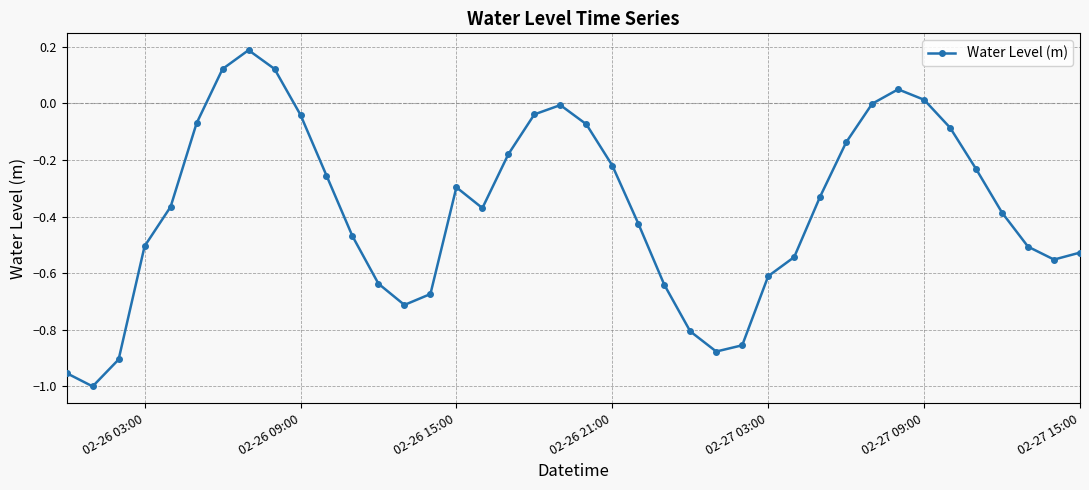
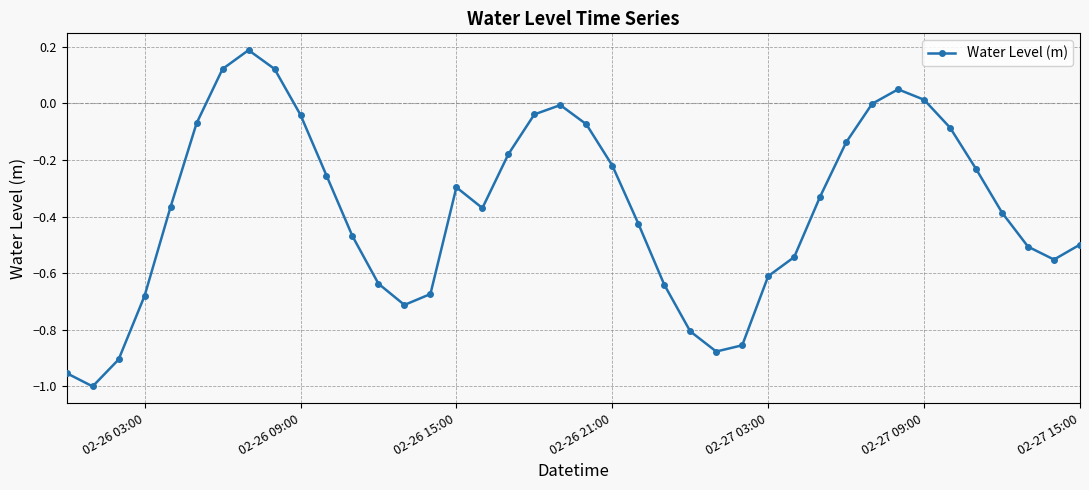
02-26 03:00: -0.50 -> -0.68
02-27 15:00: -0.53 -> -0.50
